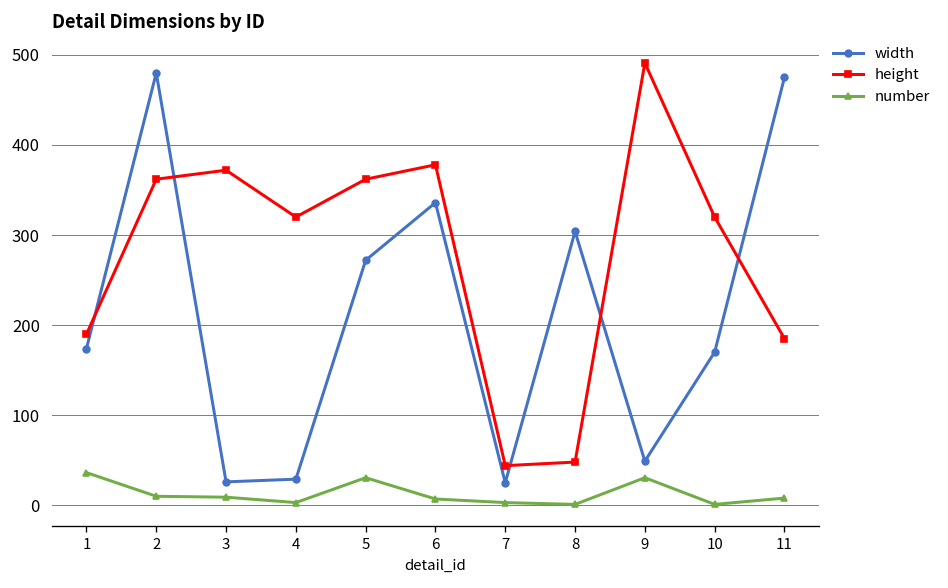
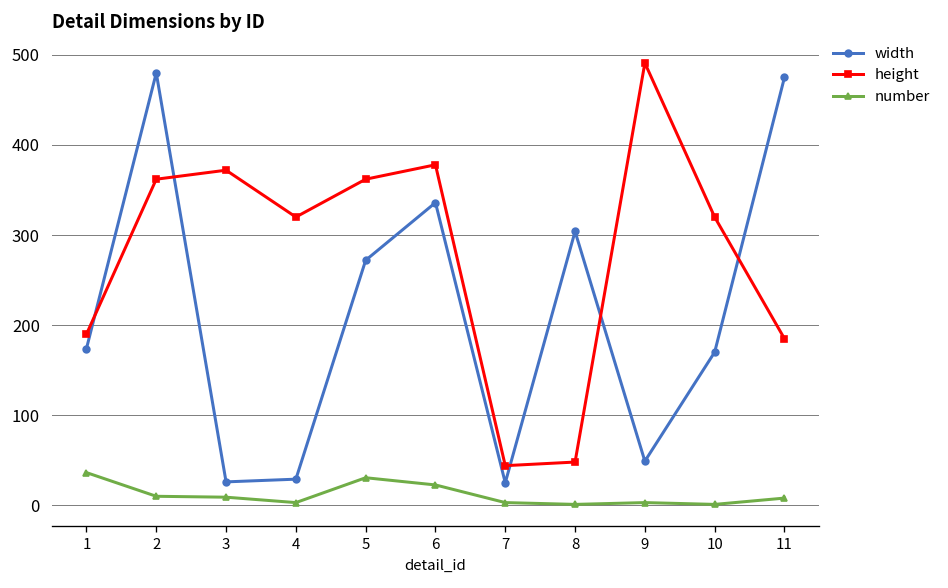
number, 6: 10 -> 20
number, 9: 30 -> 0
